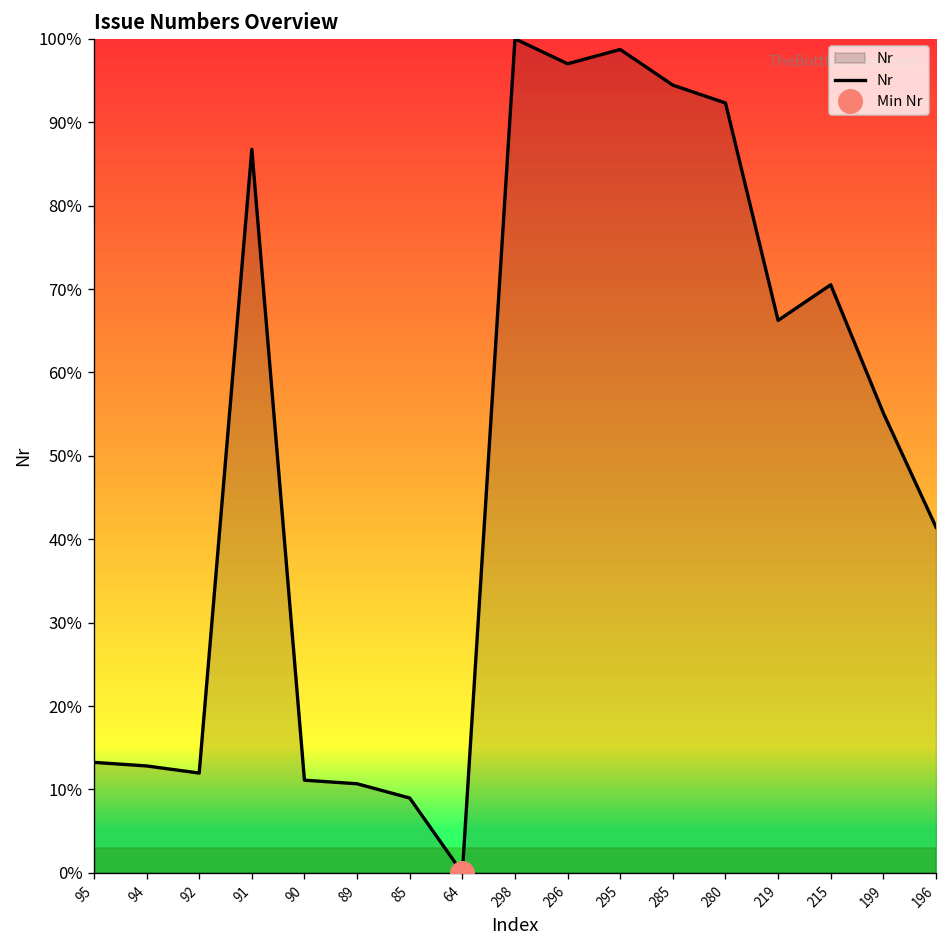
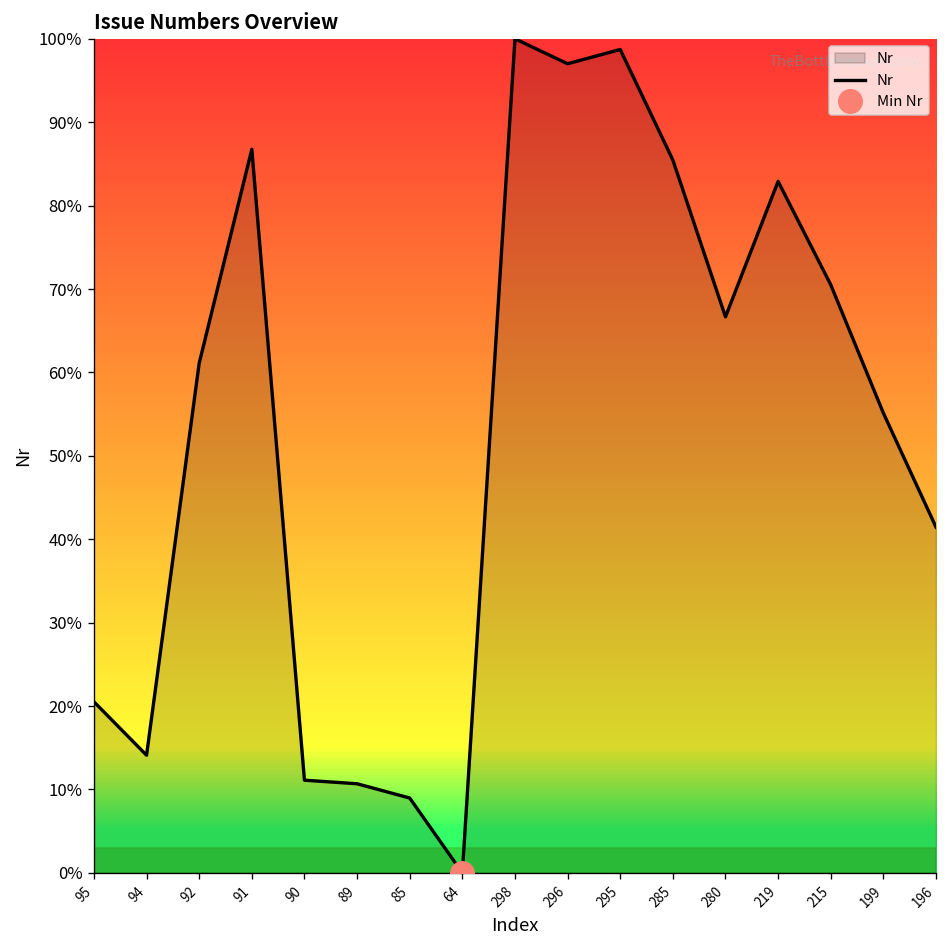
Nr, 95: 13% -> 21%
Nr, 94: 13% -> 14%
Nr, 92: 12% -> 61%
Nr, 285: 94% -> 85%
Nr, 280: 92% -> 67%
Nr, 219: 66% -> 83%
